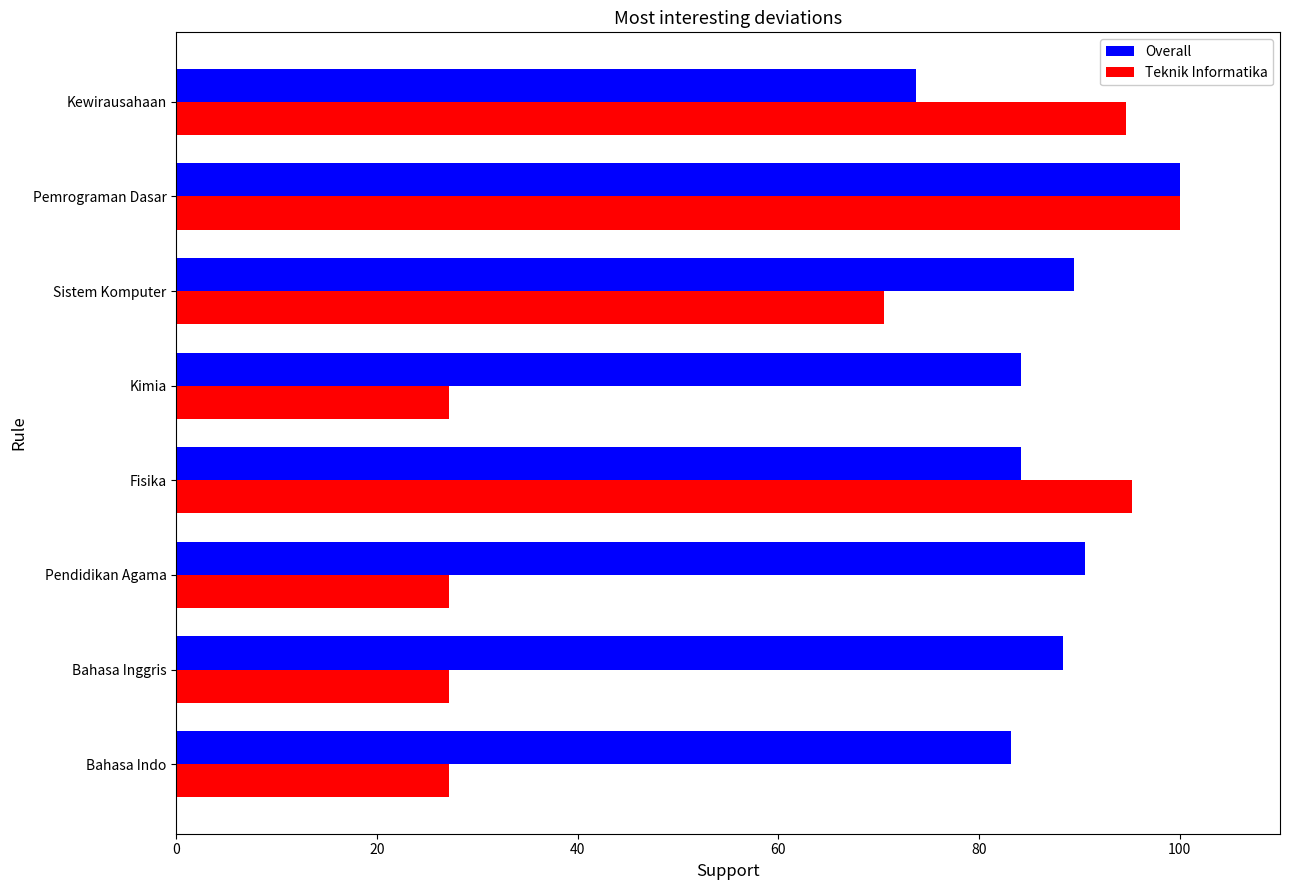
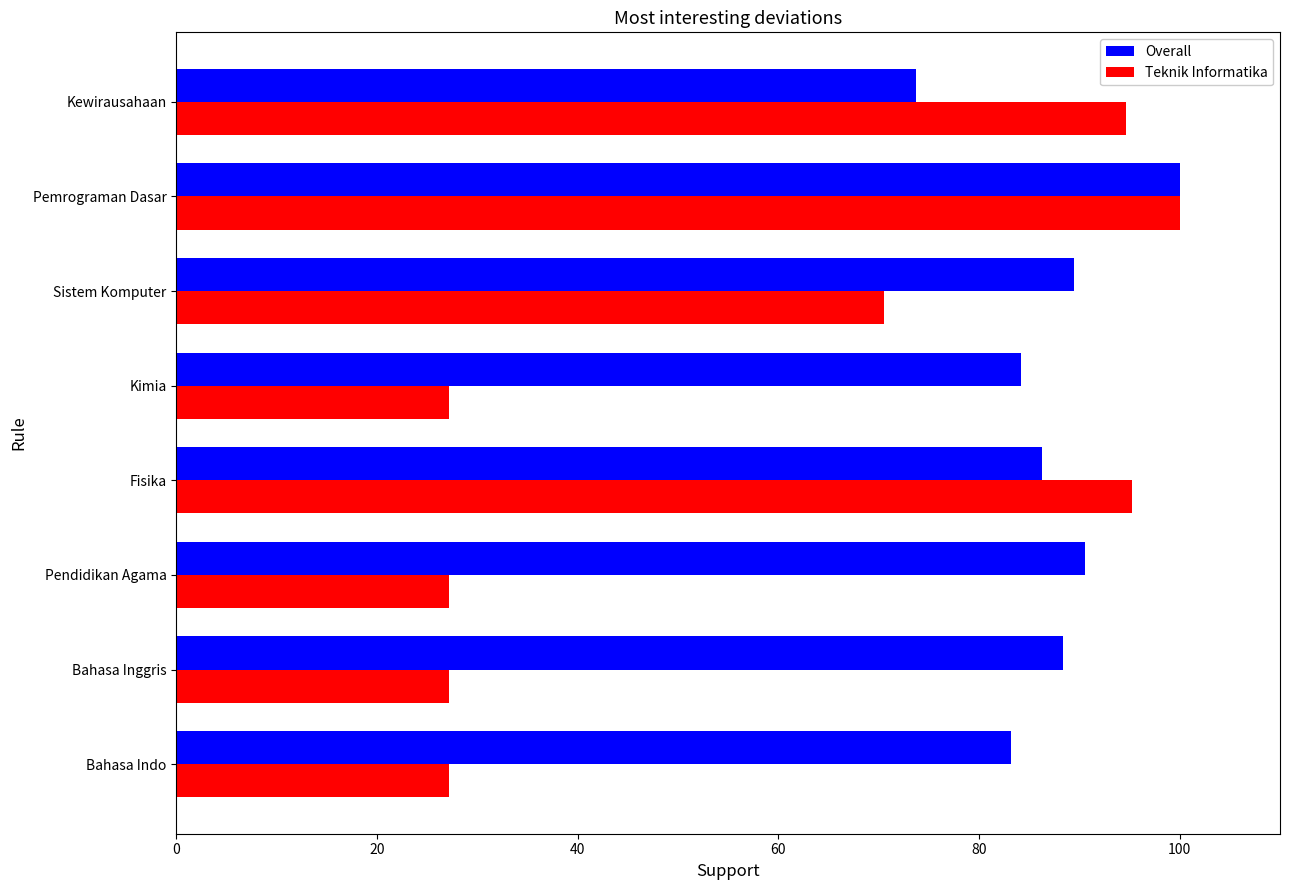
Overall, Fisika: 84.2 -> 86.3
